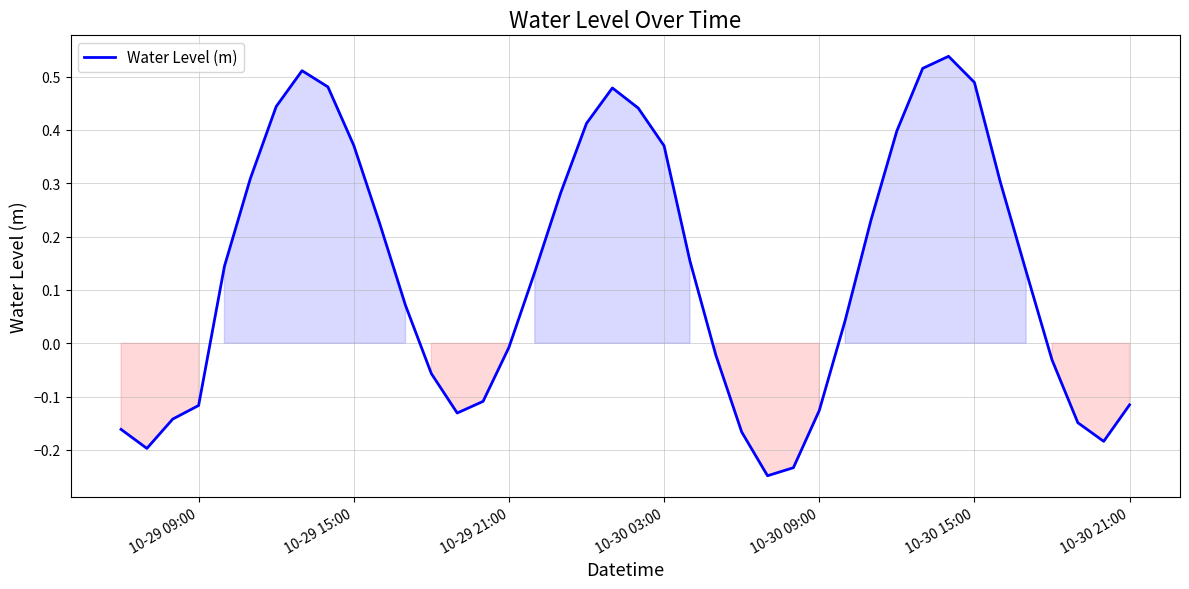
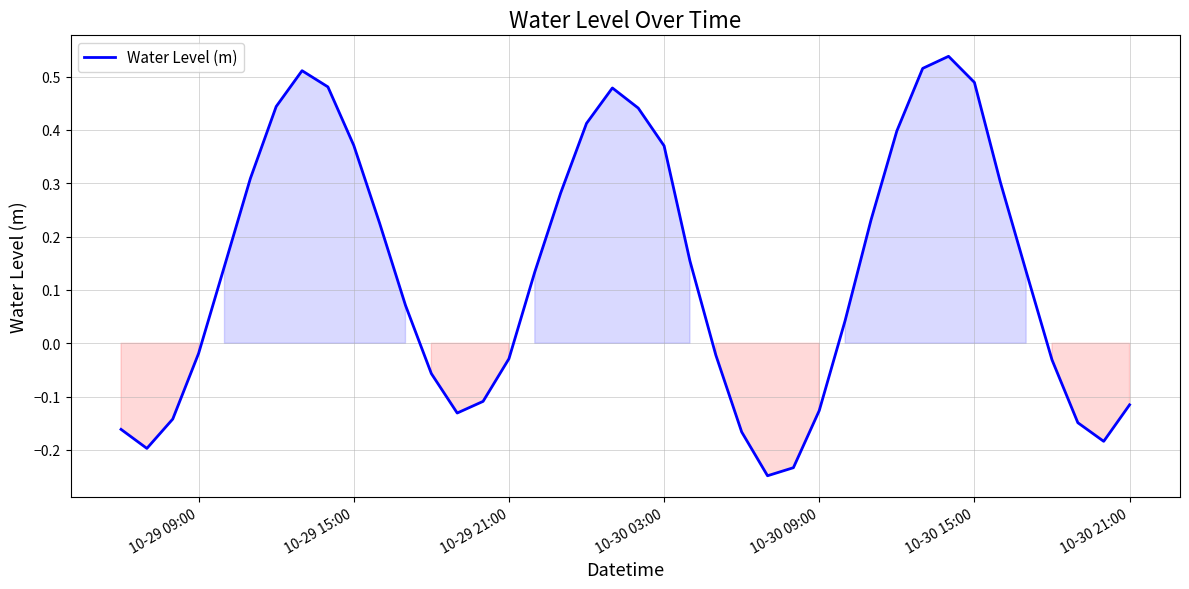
10-29 09:00: -0.12 -> -0.02
10-29 21:00: -0.01 -> -0.03
